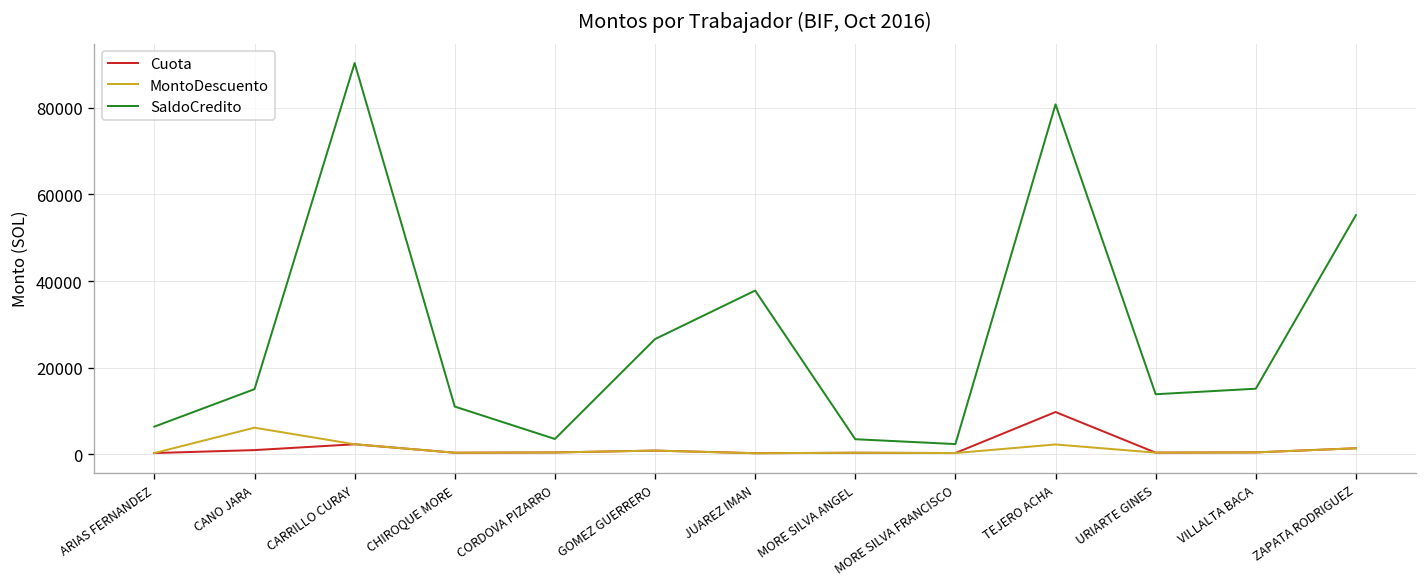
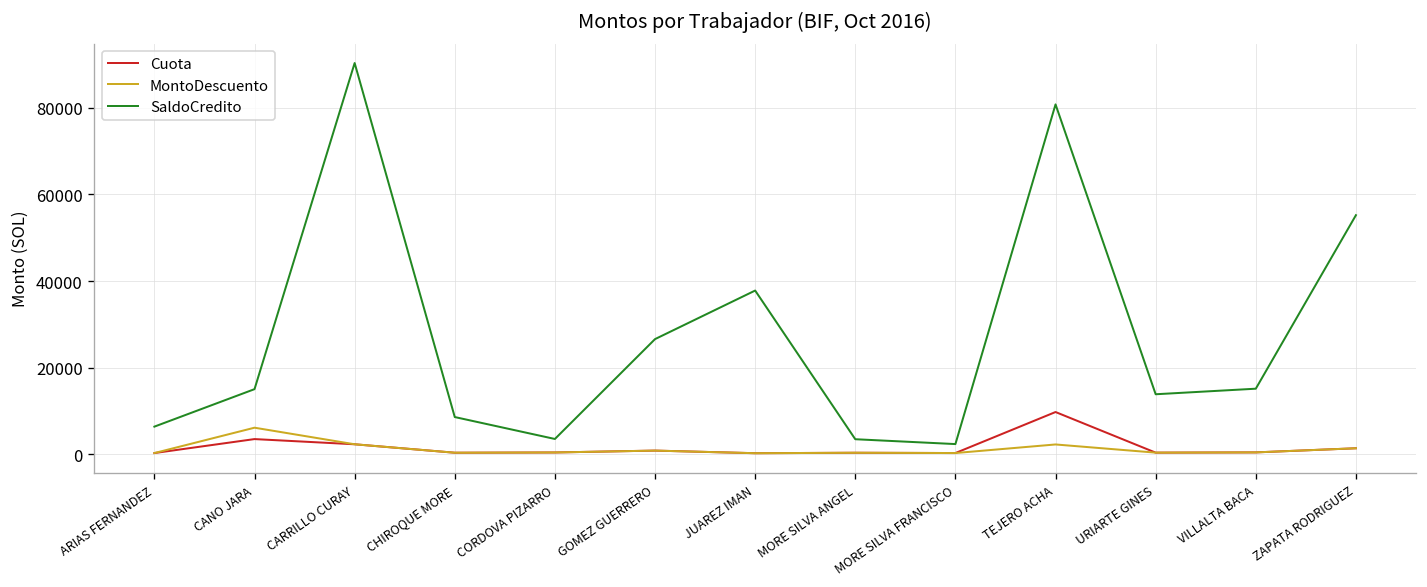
Cuota, CANO JARA: 1000 -> 4000
SaldoCredito, CHIROQUE MORE: 11000 -> 9000
